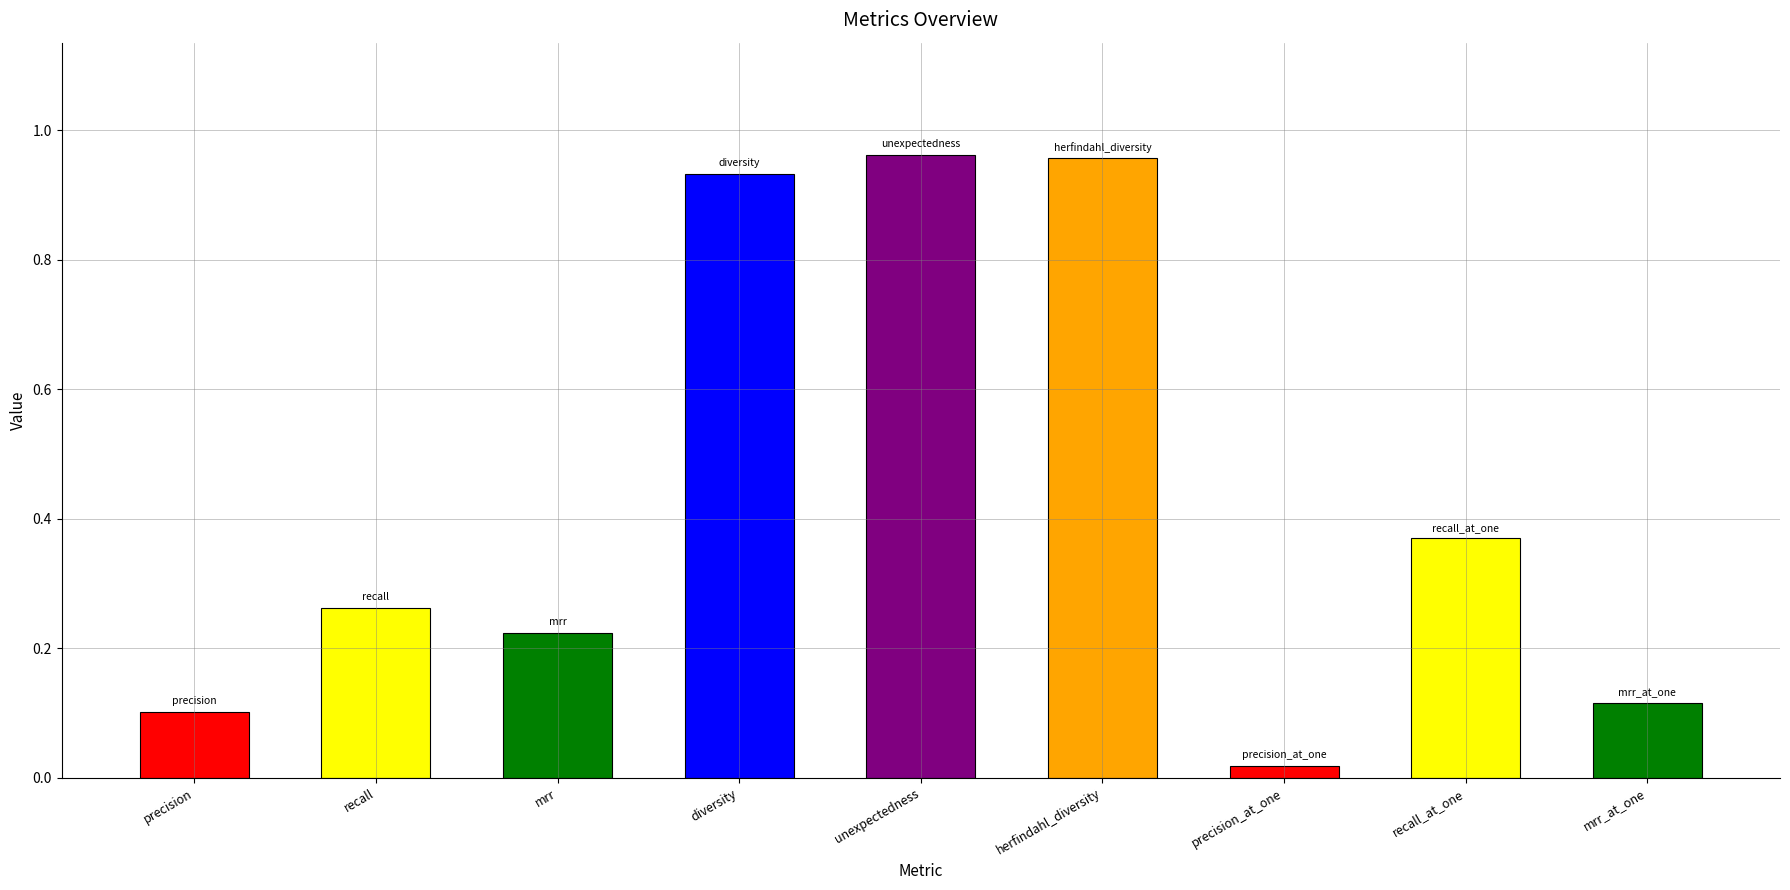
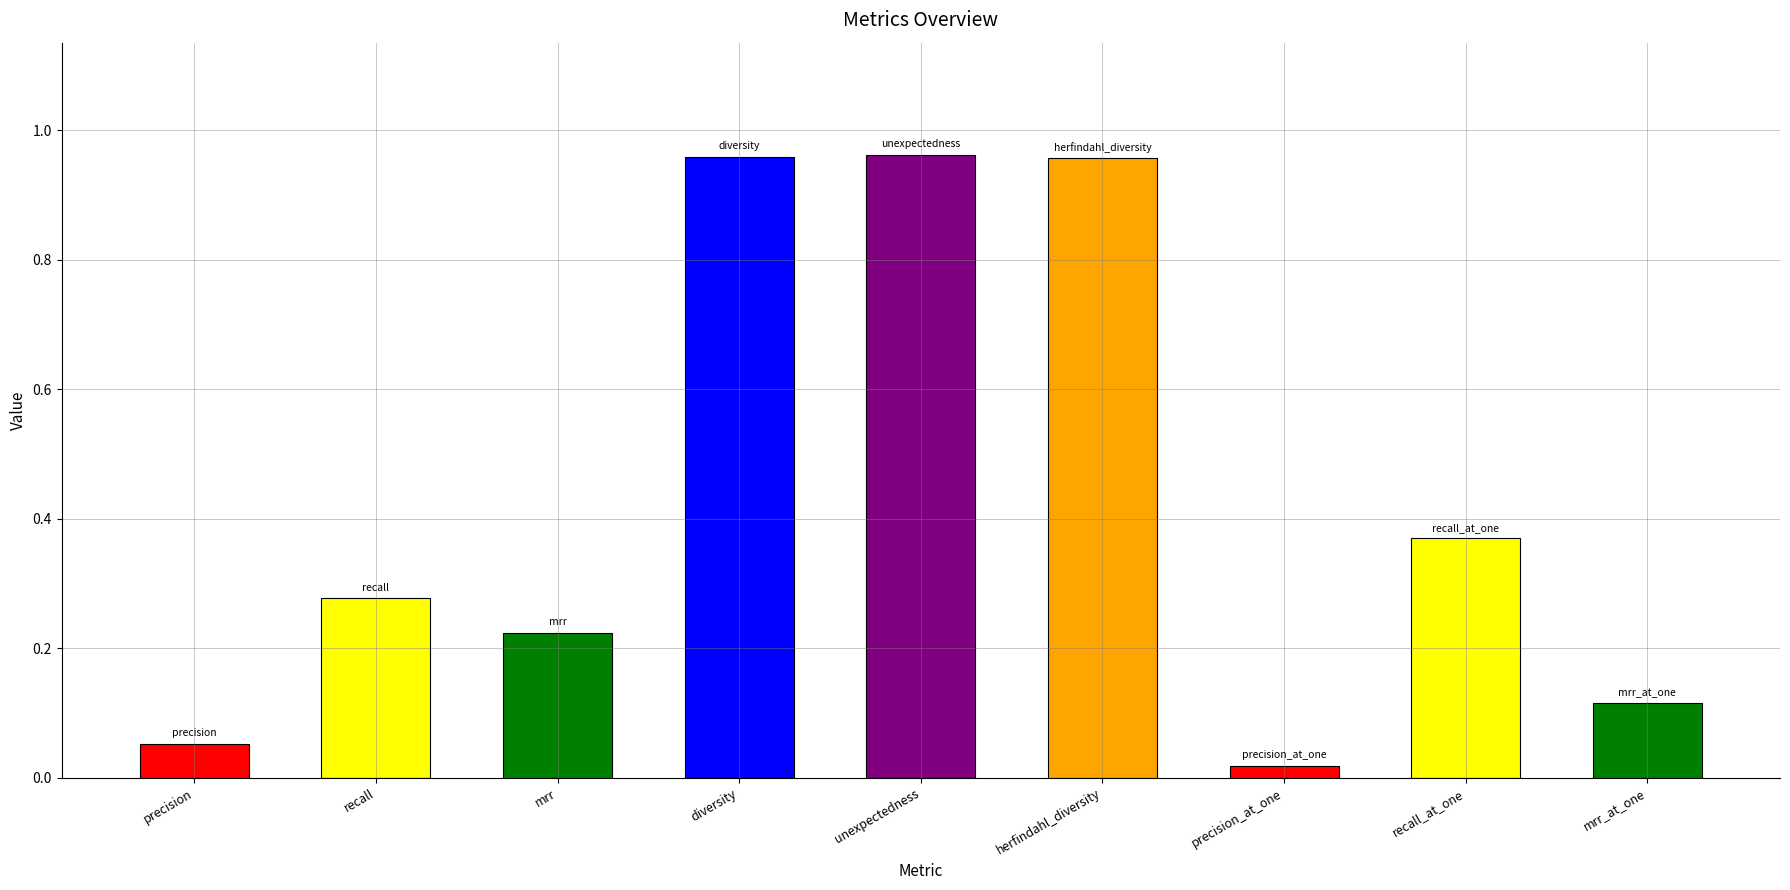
precision: 0.10 -> 0.05
recall: 0.26 -> 0.28
diversity: 0.93 -> 0.96
